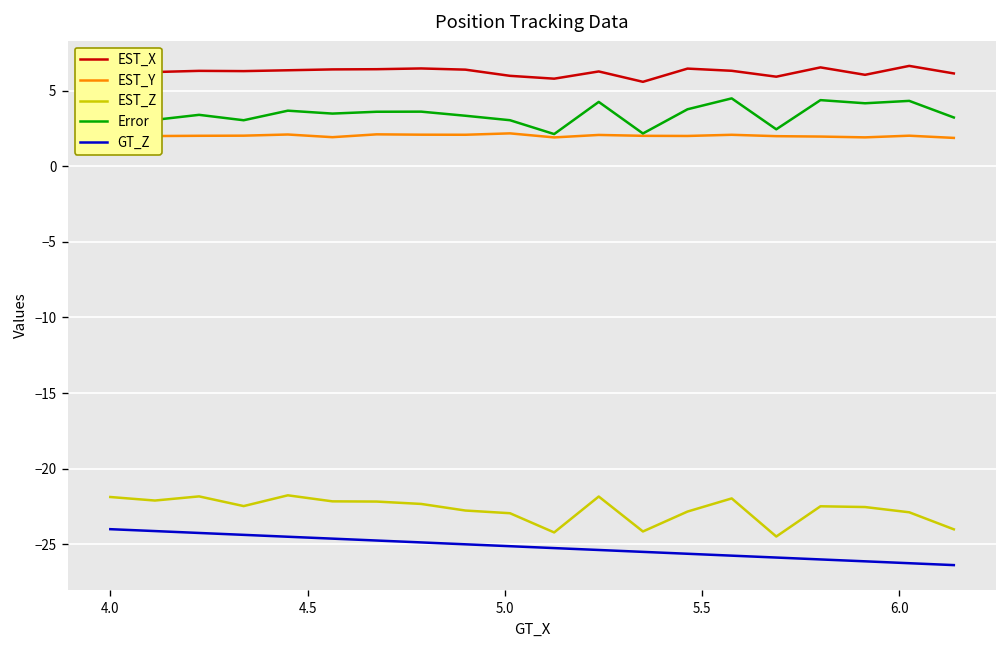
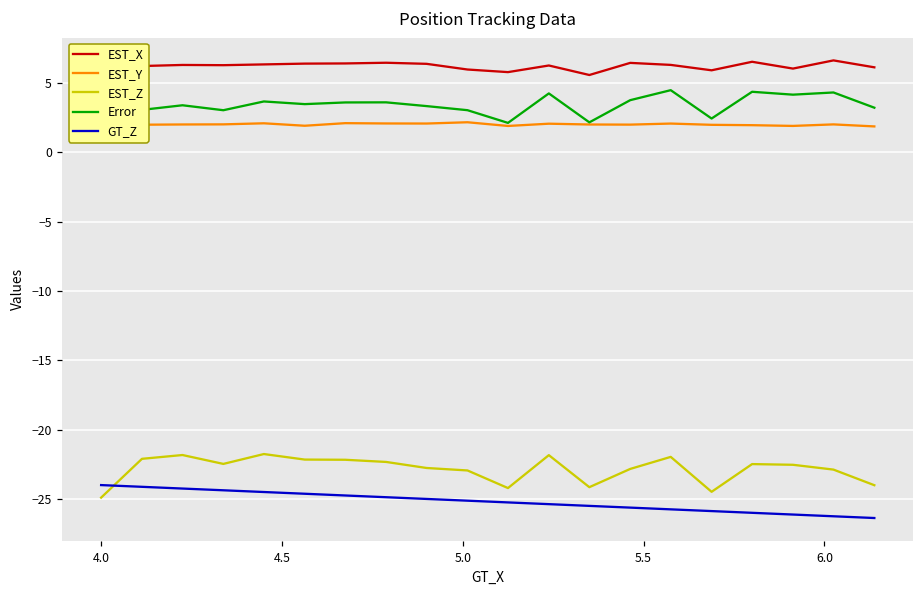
EST_Z, 4.0: -21.9 -> -24.9
